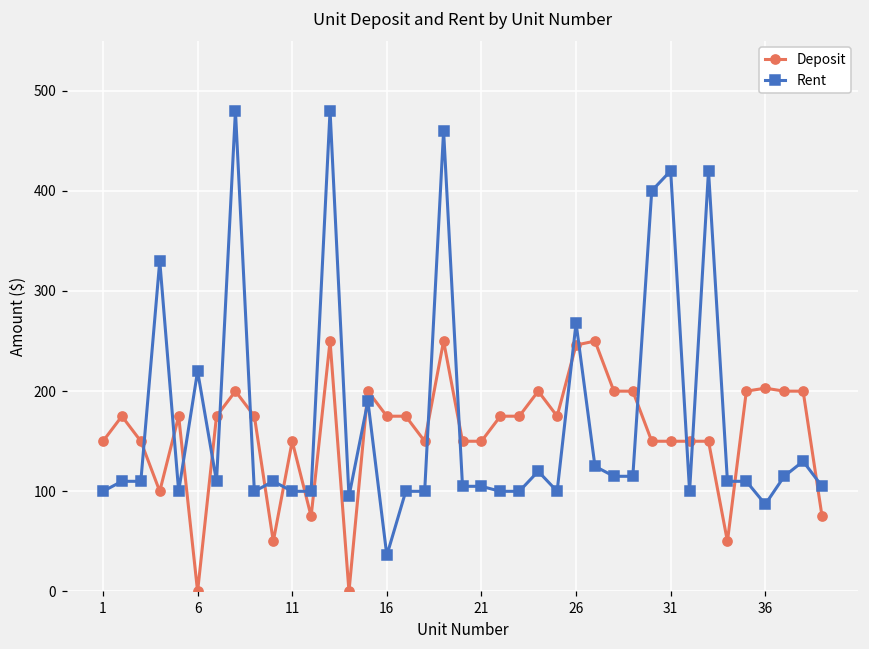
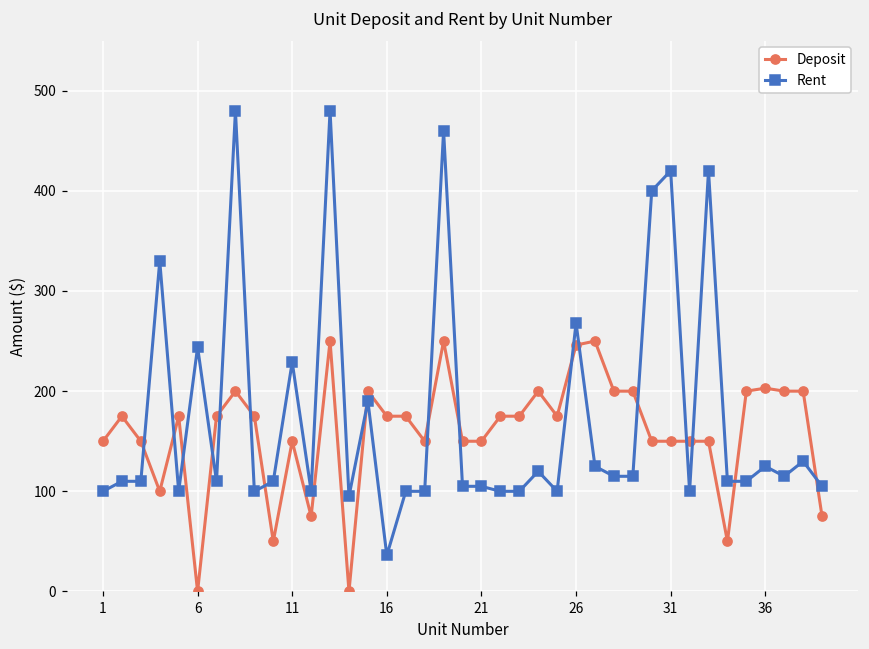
Rent, 6: 220 -> 240
Rent, 11: 100 -> 230
Rent, 36: 90 -> 130
